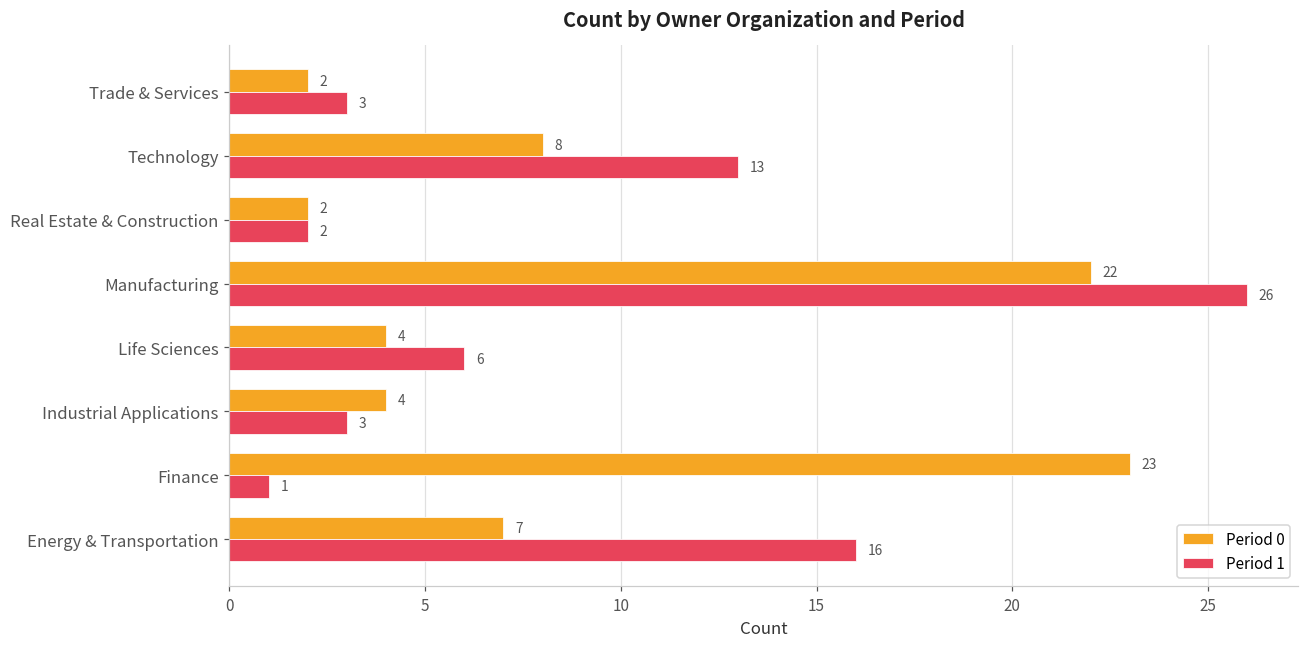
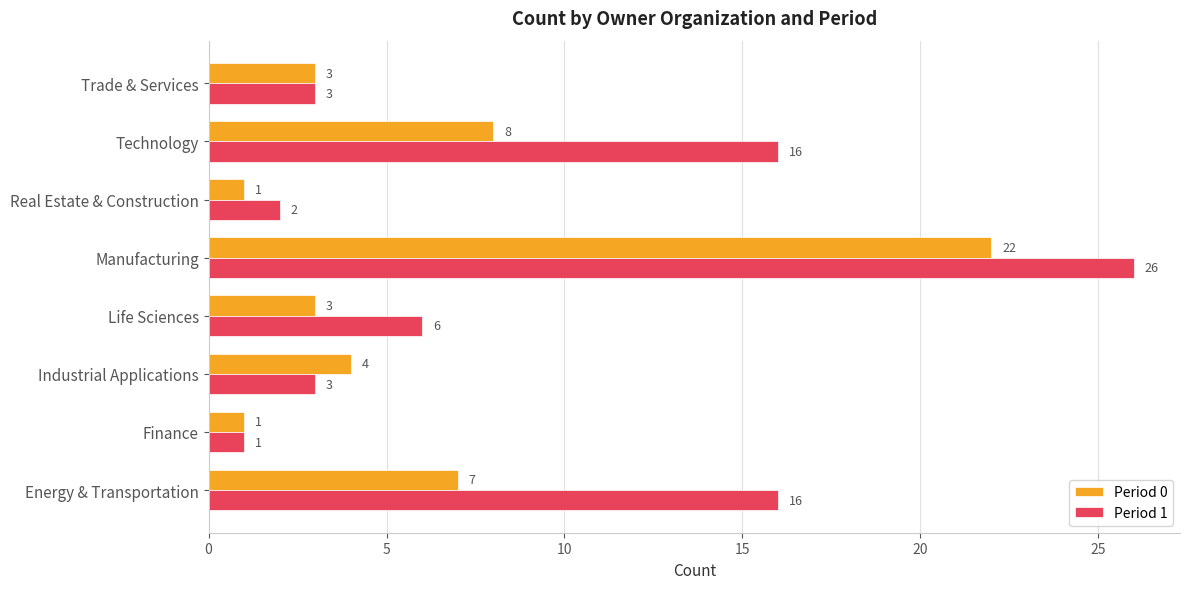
Period 0, Trade & Services: 2 -> 3
Period 1, Technology: 13 -> 16
Period 0, Real Estate & Construction: 2 -> 1
Period 0, Life Sciences: 4 -> 3
Period 0, Finance: 23 -> 1
